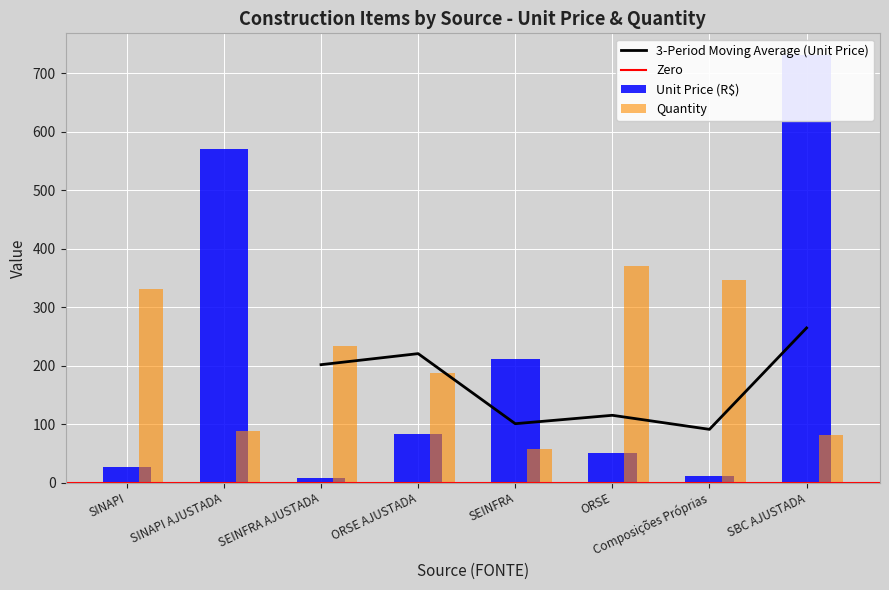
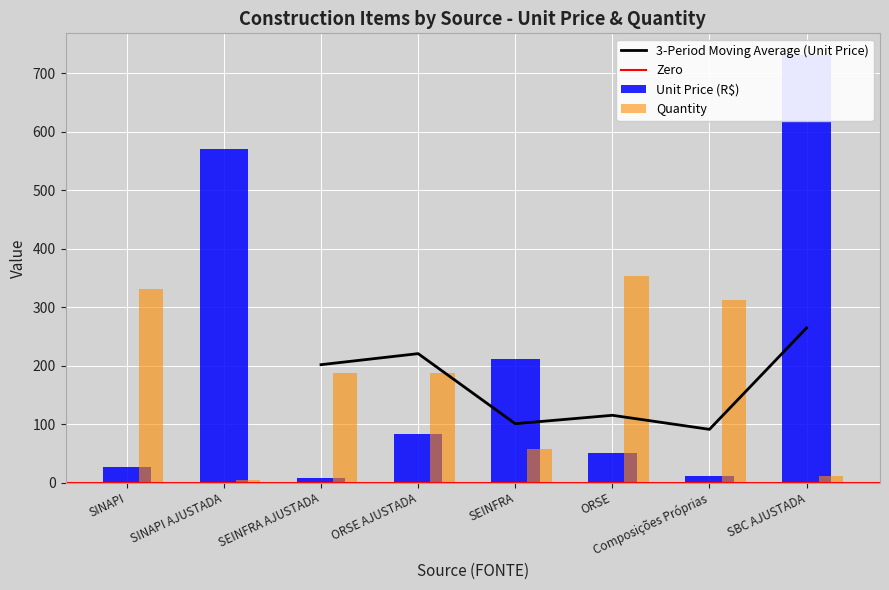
Quantity, SINAPI AJUSTADA: 90 -> 0
Quantity, SEINFRA AJUSTADA: 230 -> 190
Quantity, ORSE: 370 -> 350
Quantity, Composições Próprias: 350 -> 310
Quantity, SBC AJUSTADA: 80 -> 10
